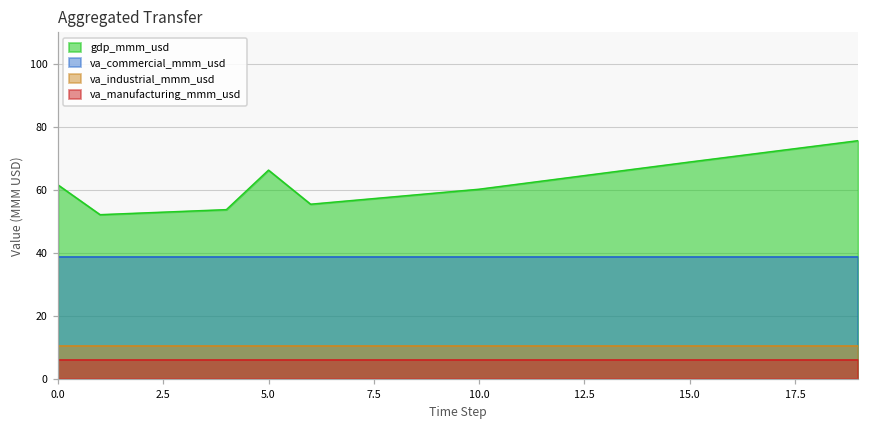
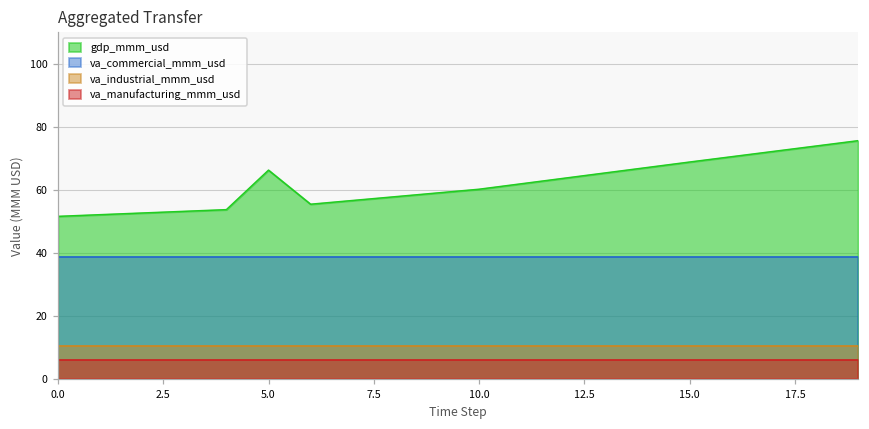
gdp_mmm_usd, 0.0: 62 -> 52
